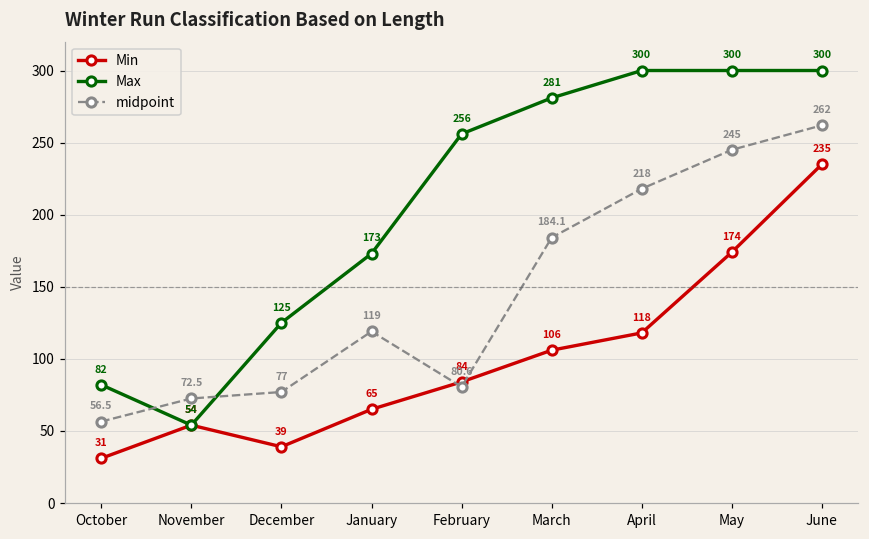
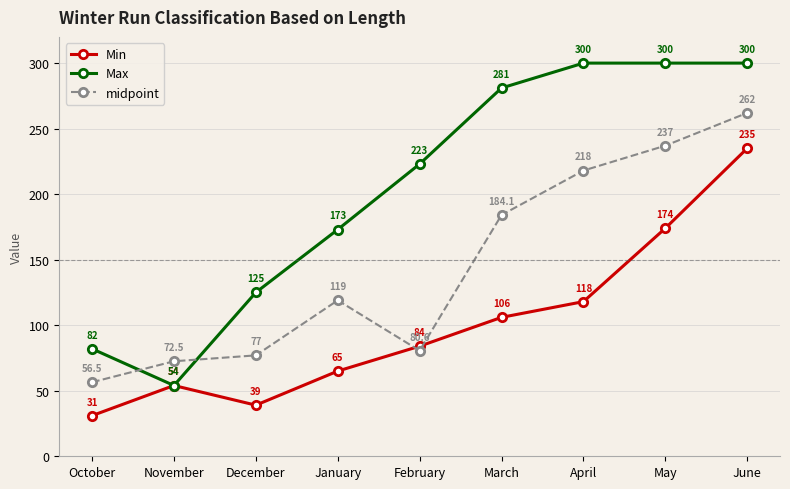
Max, February: 256 -> 223
midpoint, May: 245 -> 237
